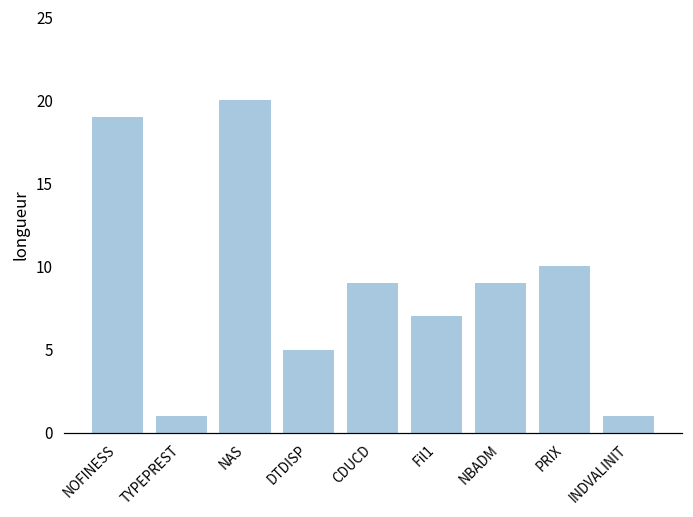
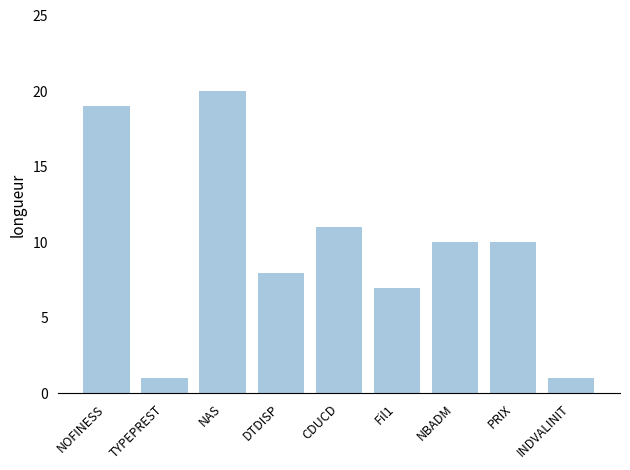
DTDISP: 5 -> 8
CDUCD: 9 -> 11
NBADM: 9 -> 10
